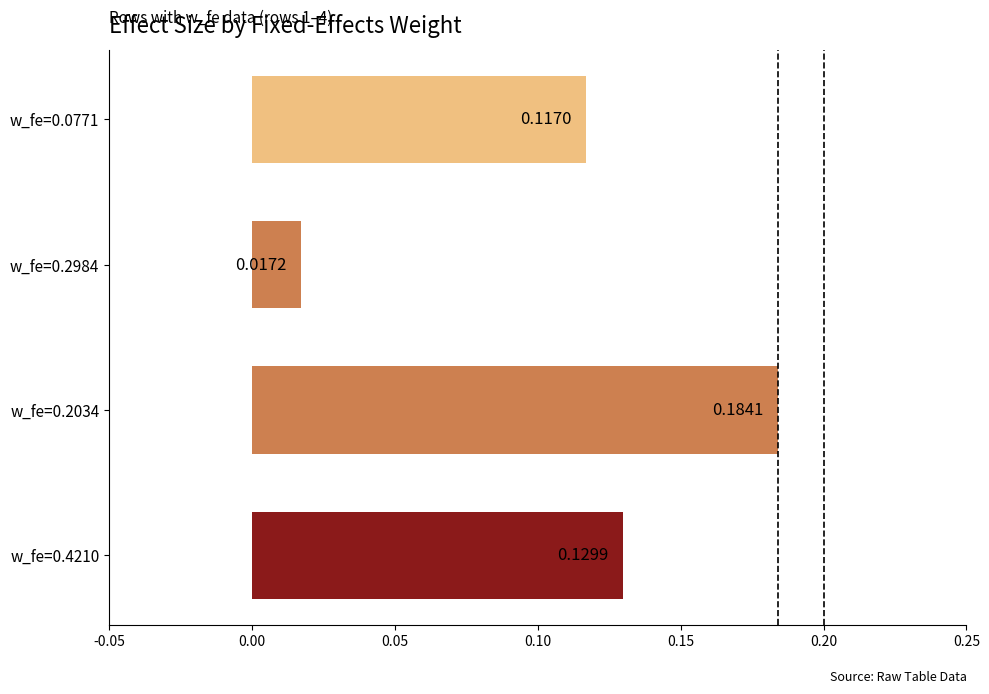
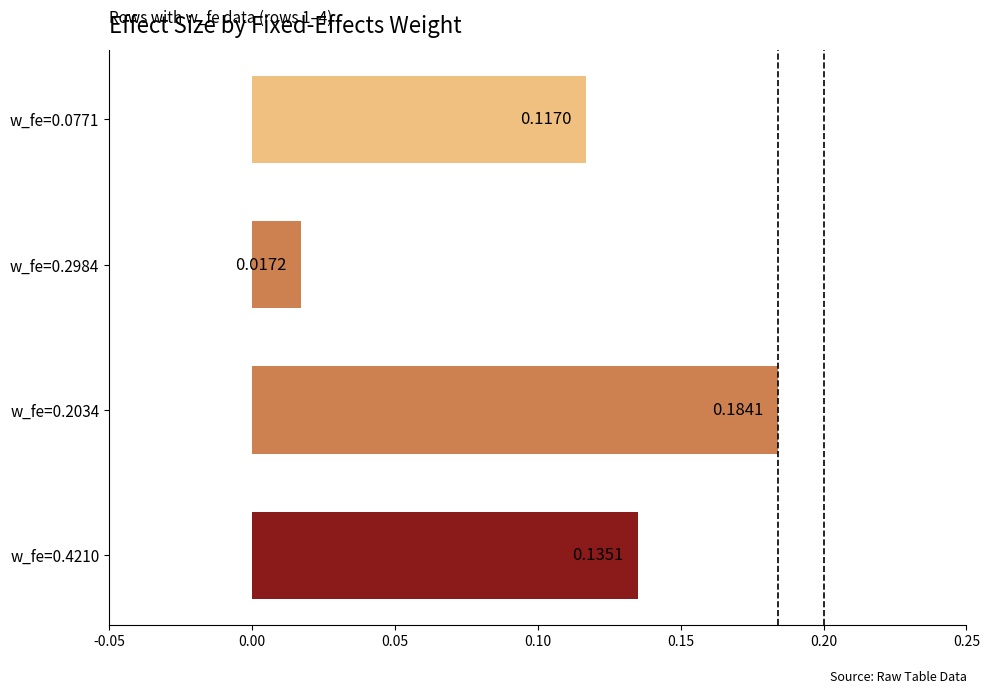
w_fe=0.4210: 0.1299 -> 0.1351
